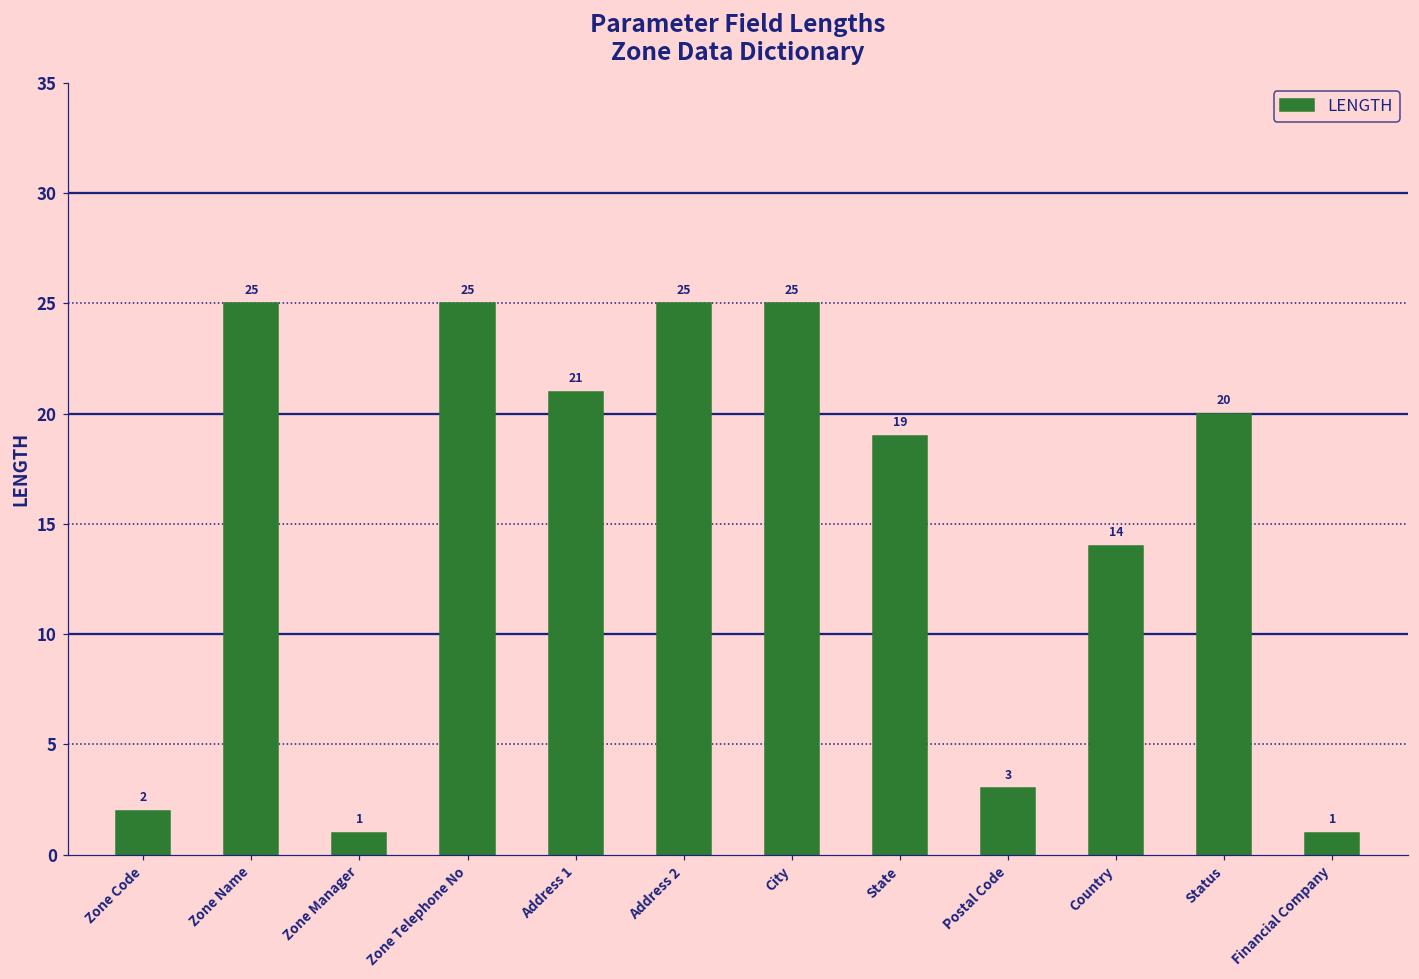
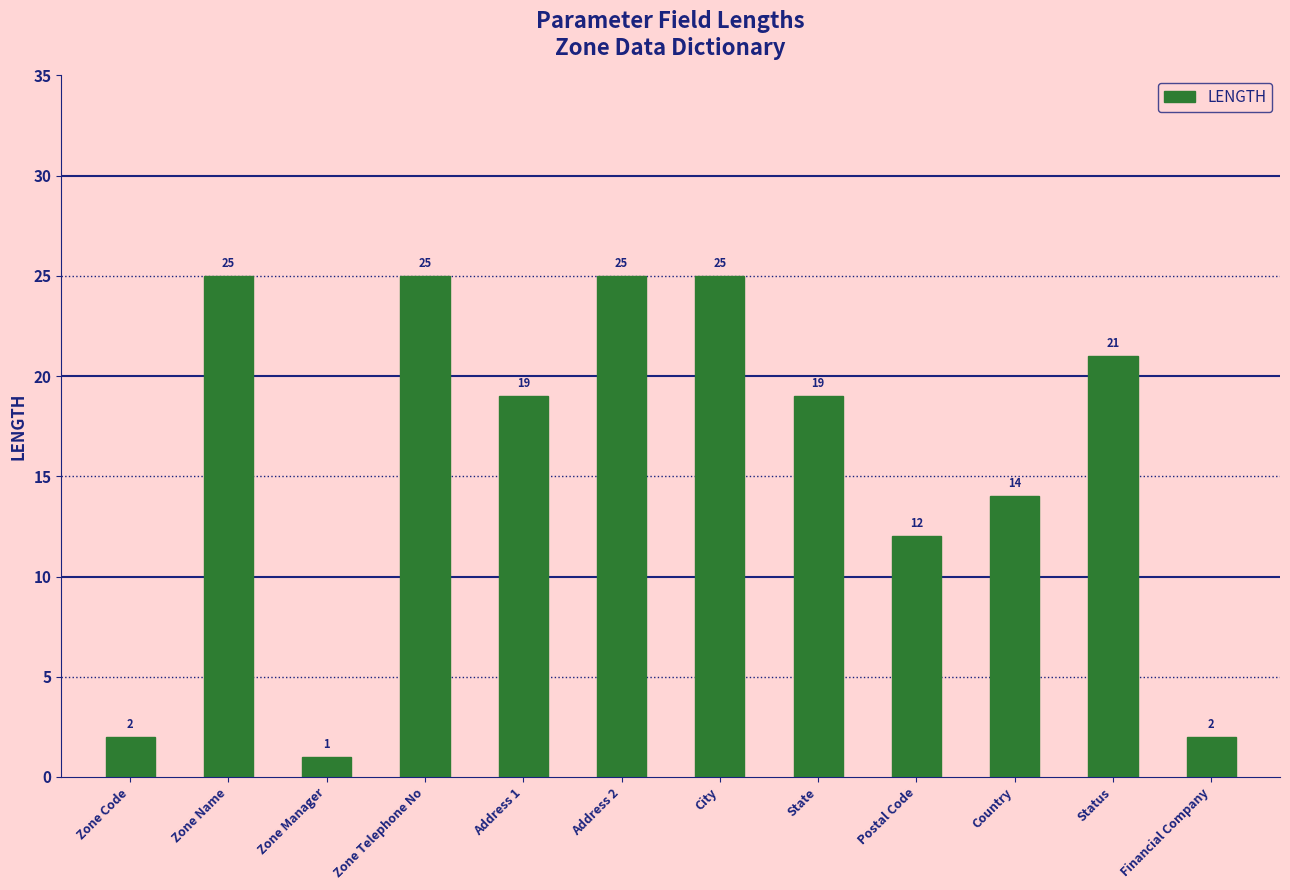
Address 1: 21 -> 19
Postal Code: 3 -> 12
Status: 20 -> 21
Financial Company: 1 -> 2
